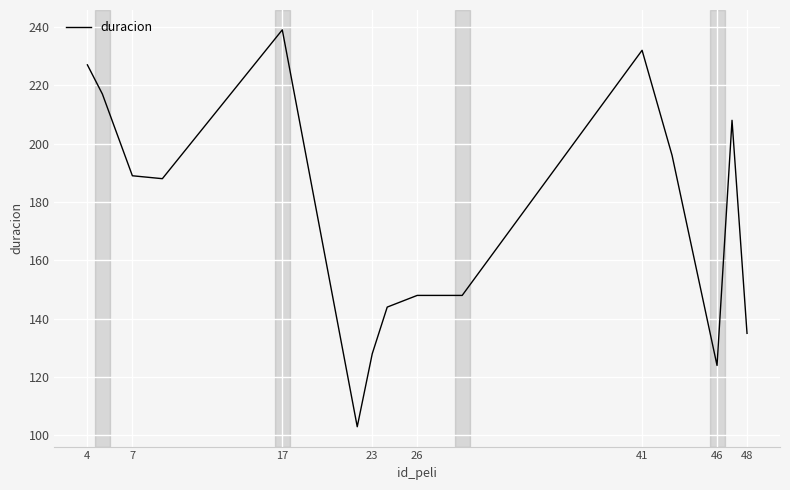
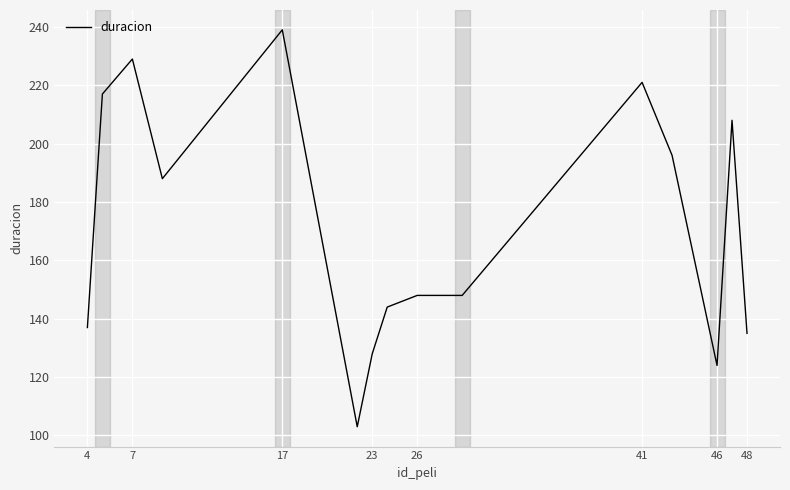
4: 227 -> 137
7: 189 -> 229
41: 232 -> 221
